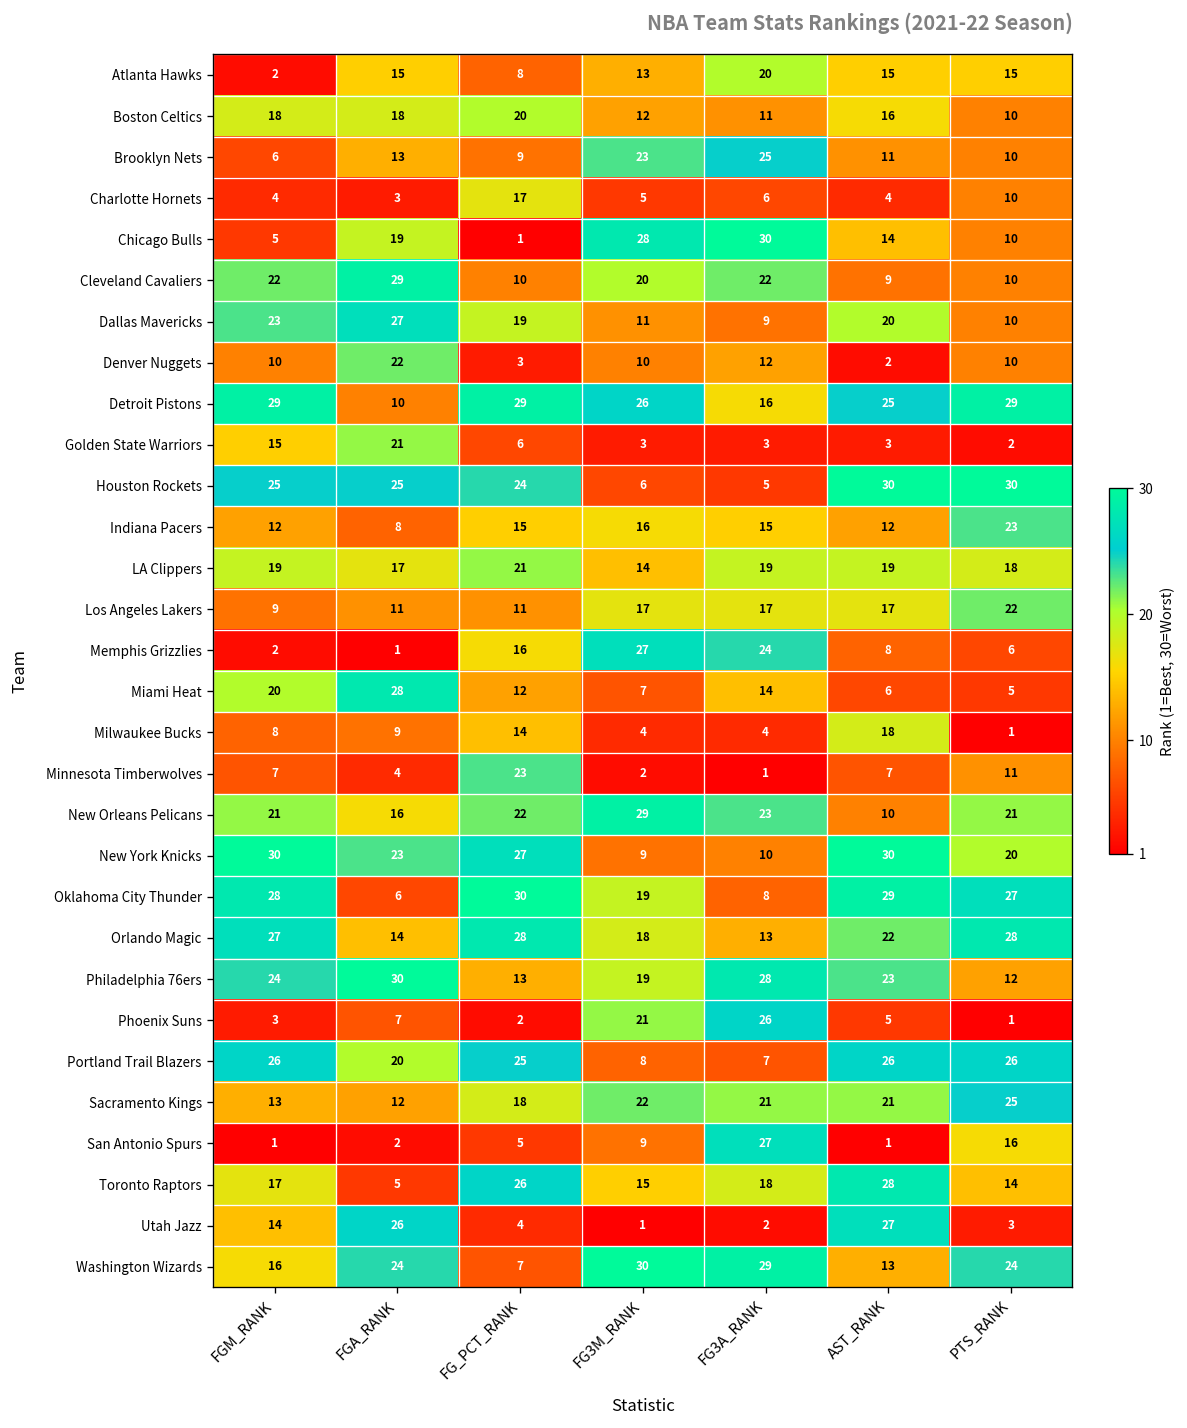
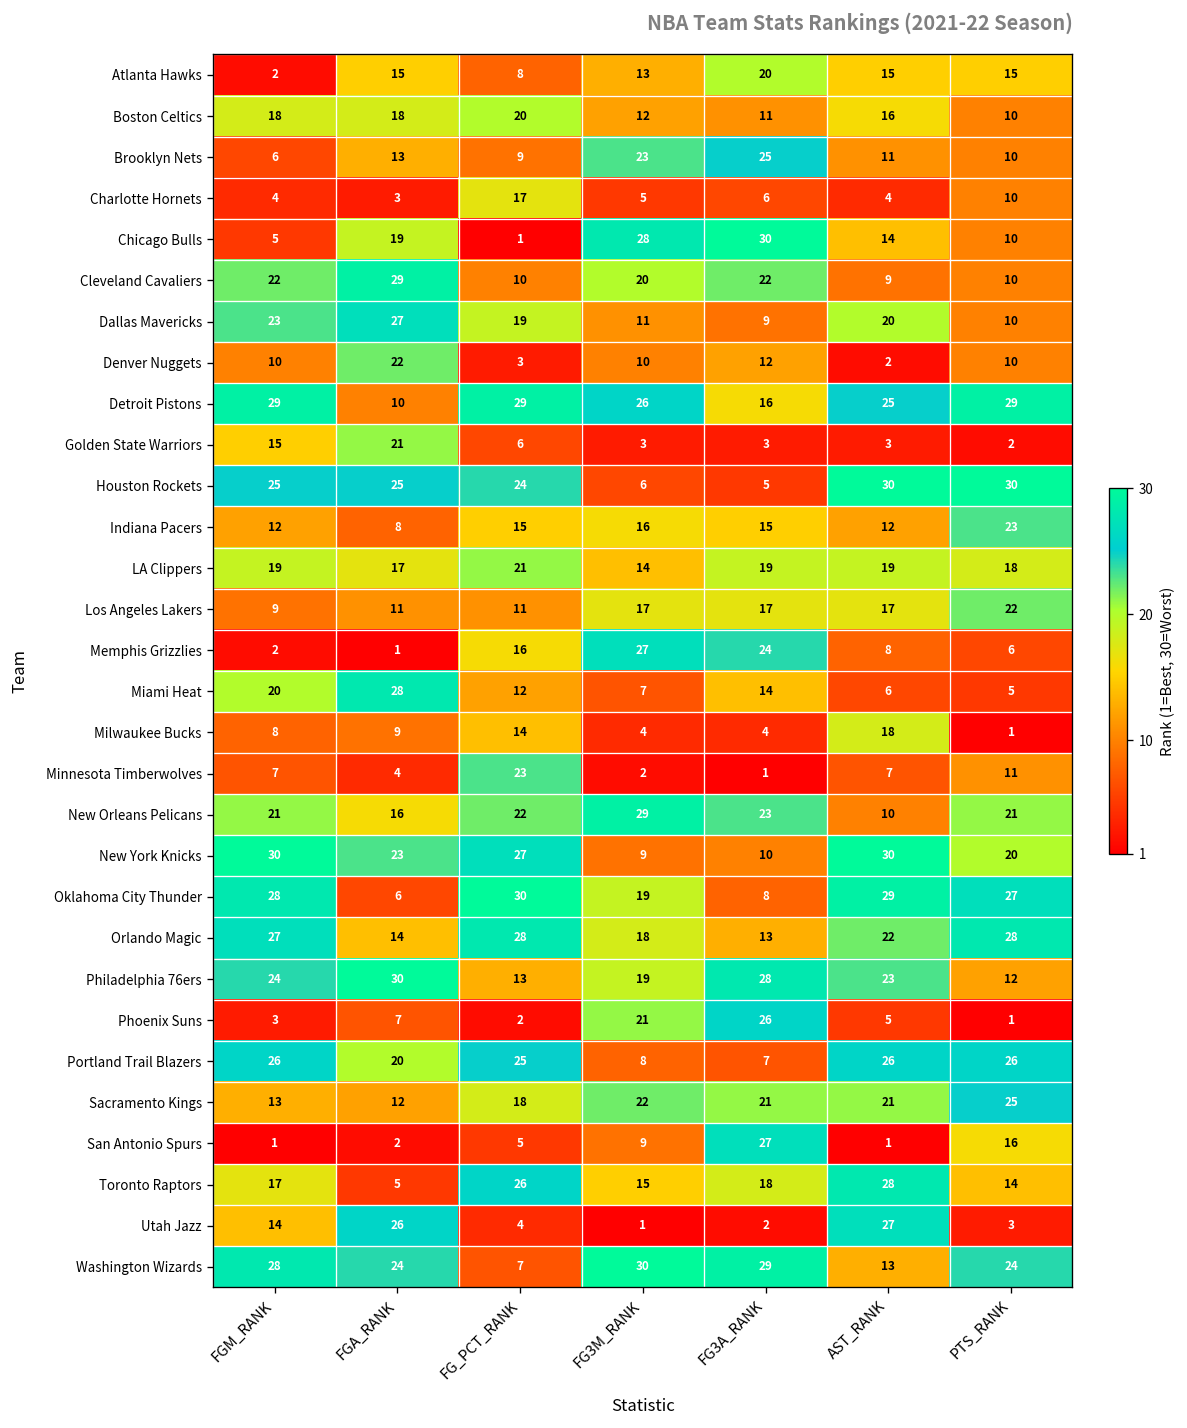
Washington Wizards, FGM_RANK: 16 -> 28
